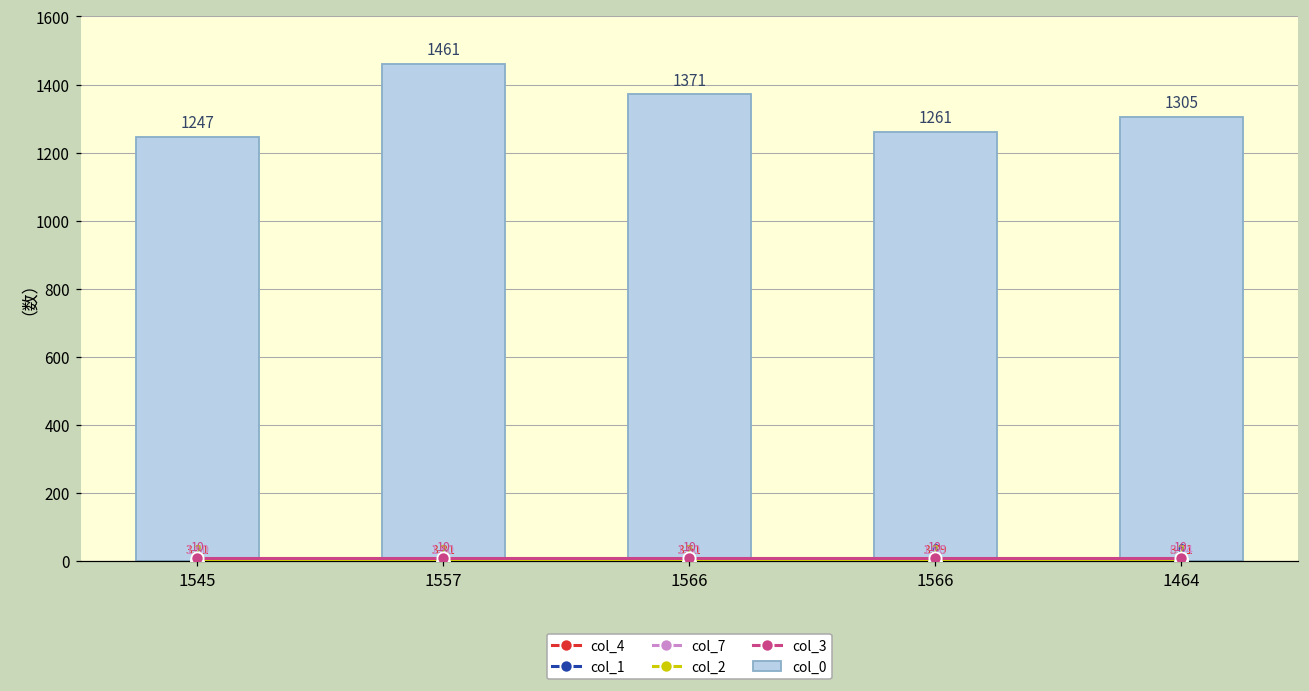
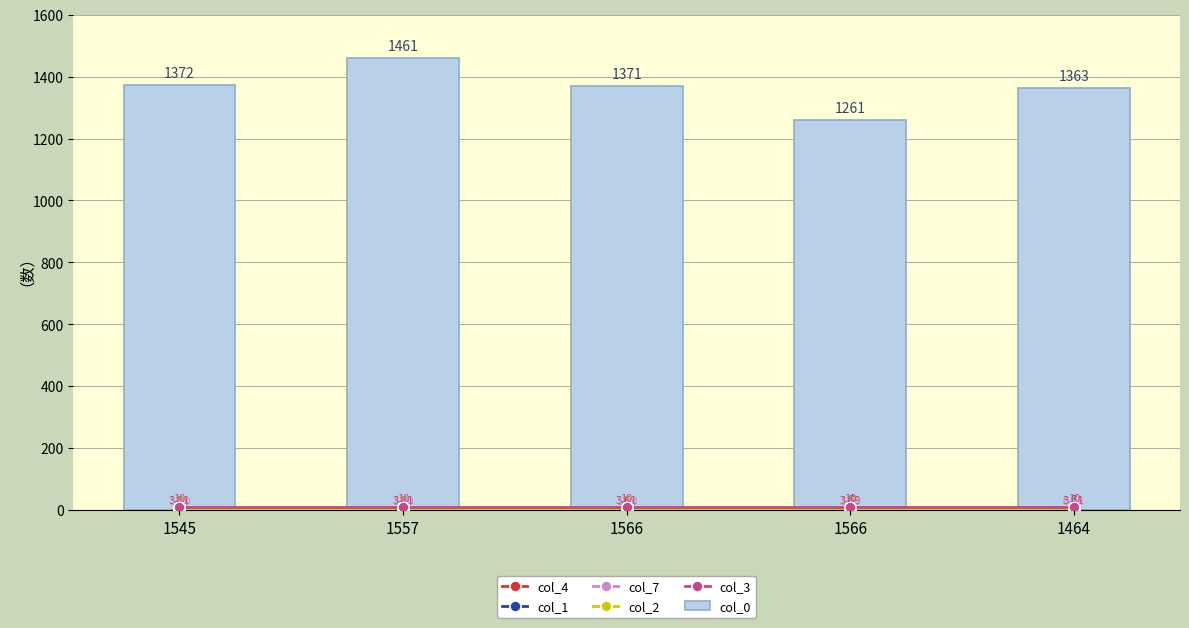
col_0, 1545: 1247 -> 1372
col_0, 1464: 1305 -> 1363
